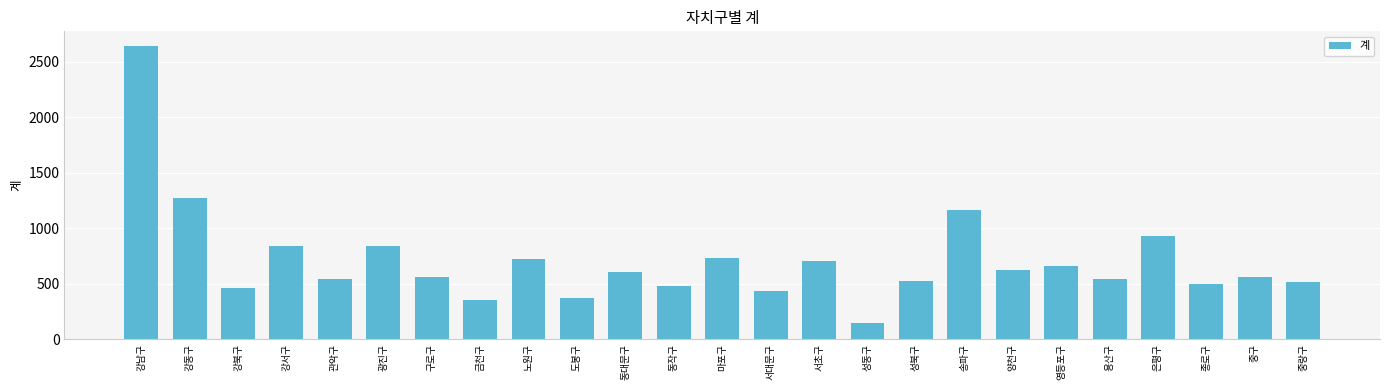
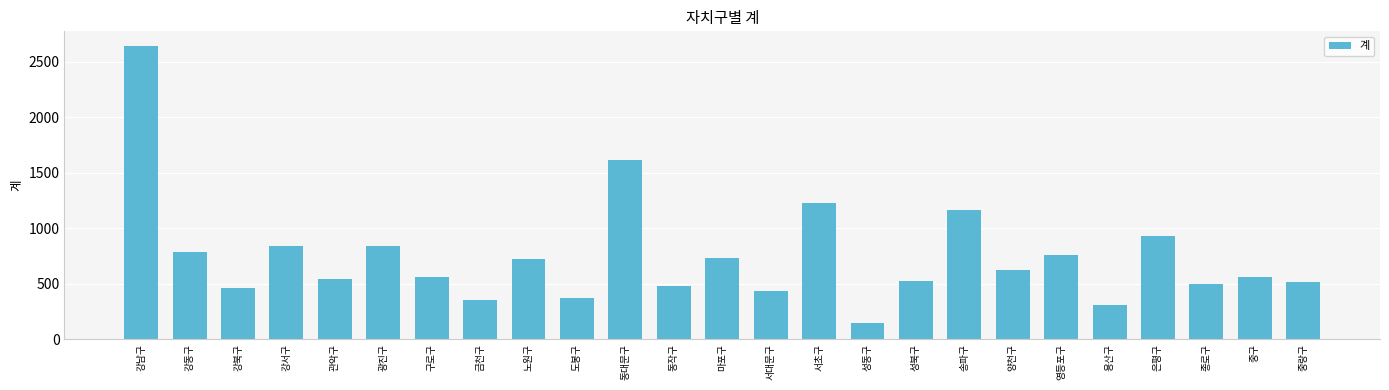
강동구: 1280 -> 790
동대문구: 610 -> 1610
서초구: 710 -> 1230
영등포구: 660 -> 760
용산구: 540 -> 310
